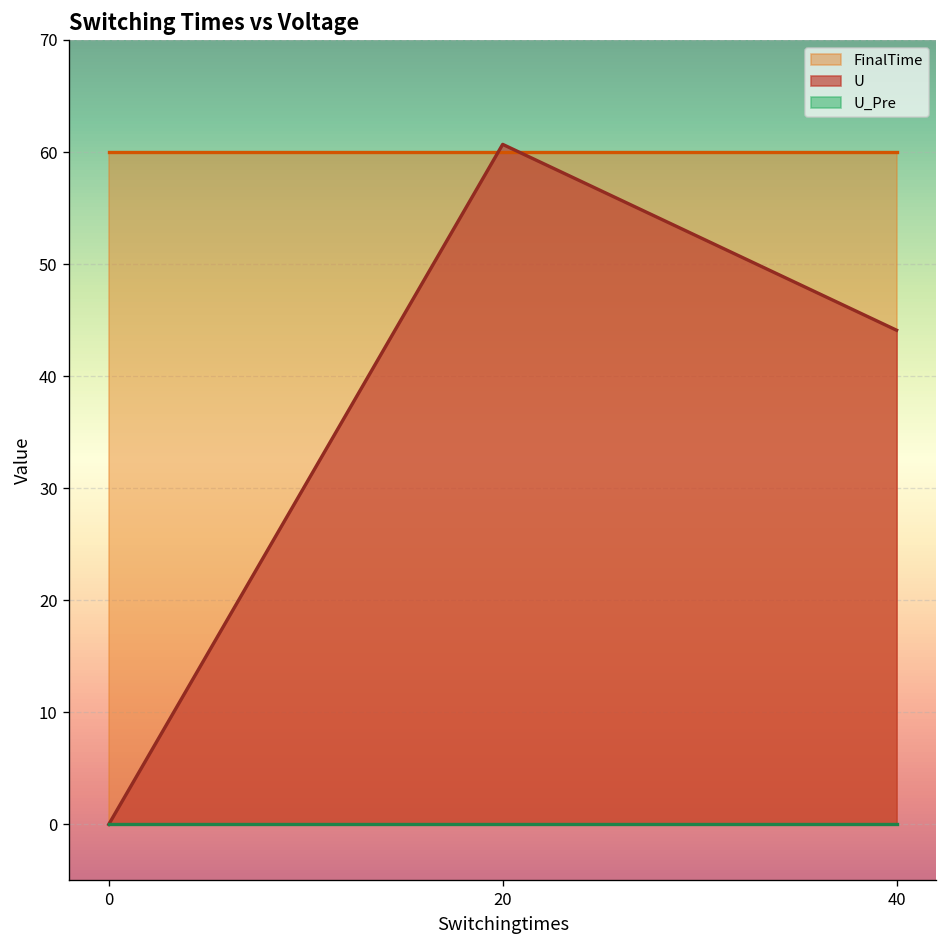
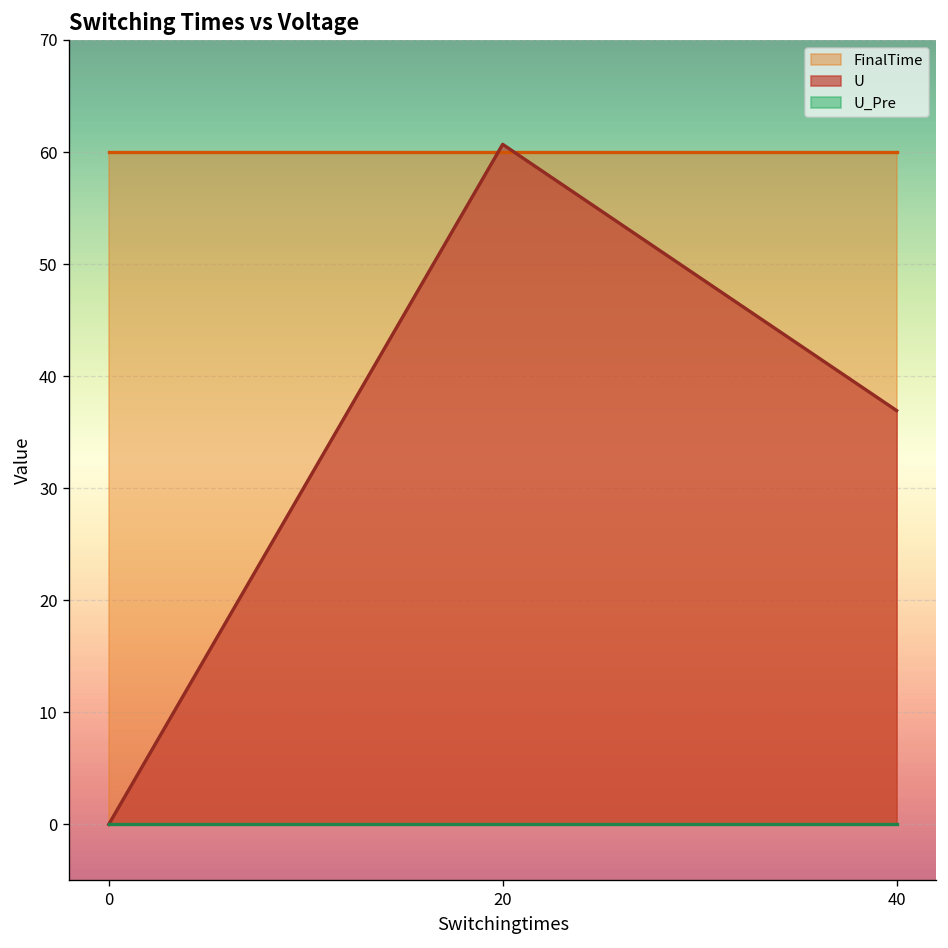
U, 40: 44 -> 37
